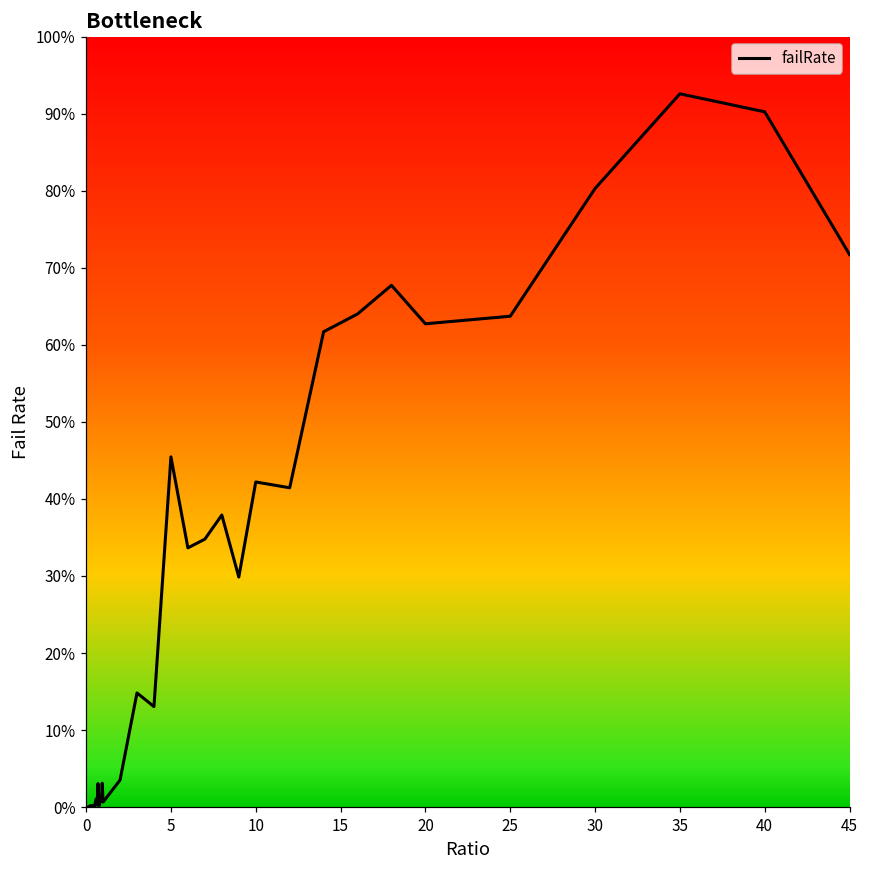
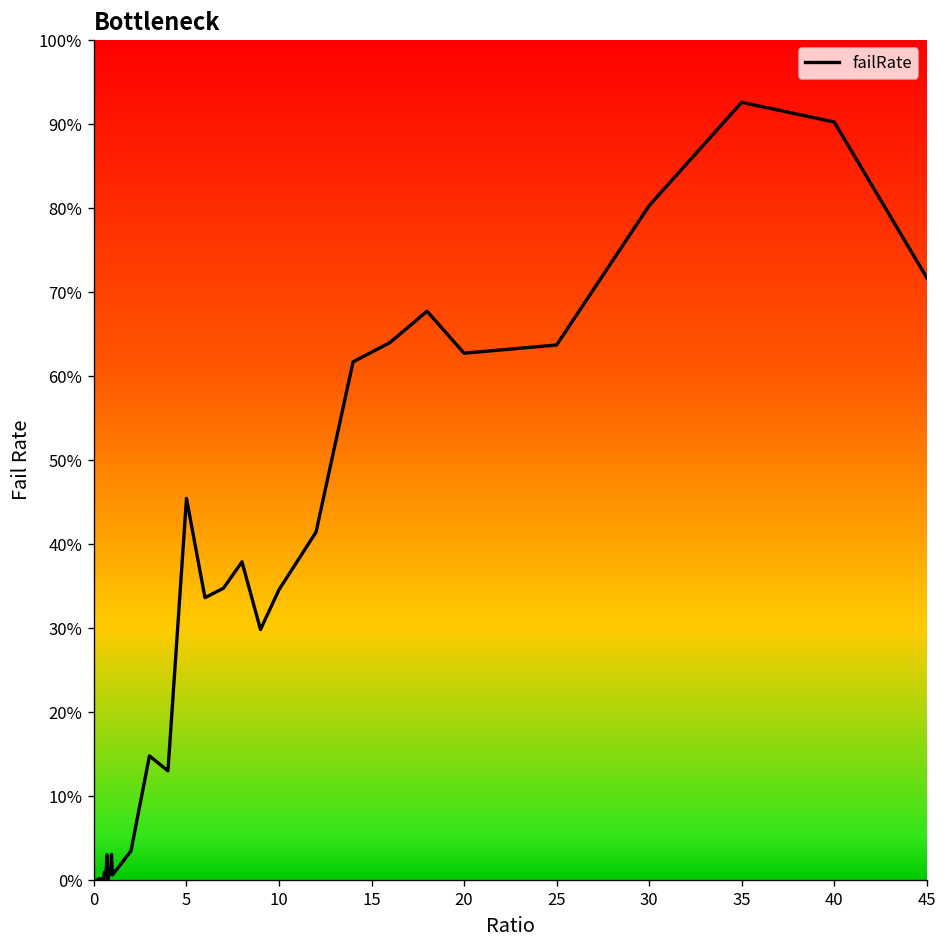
10: 42% -> 35%
